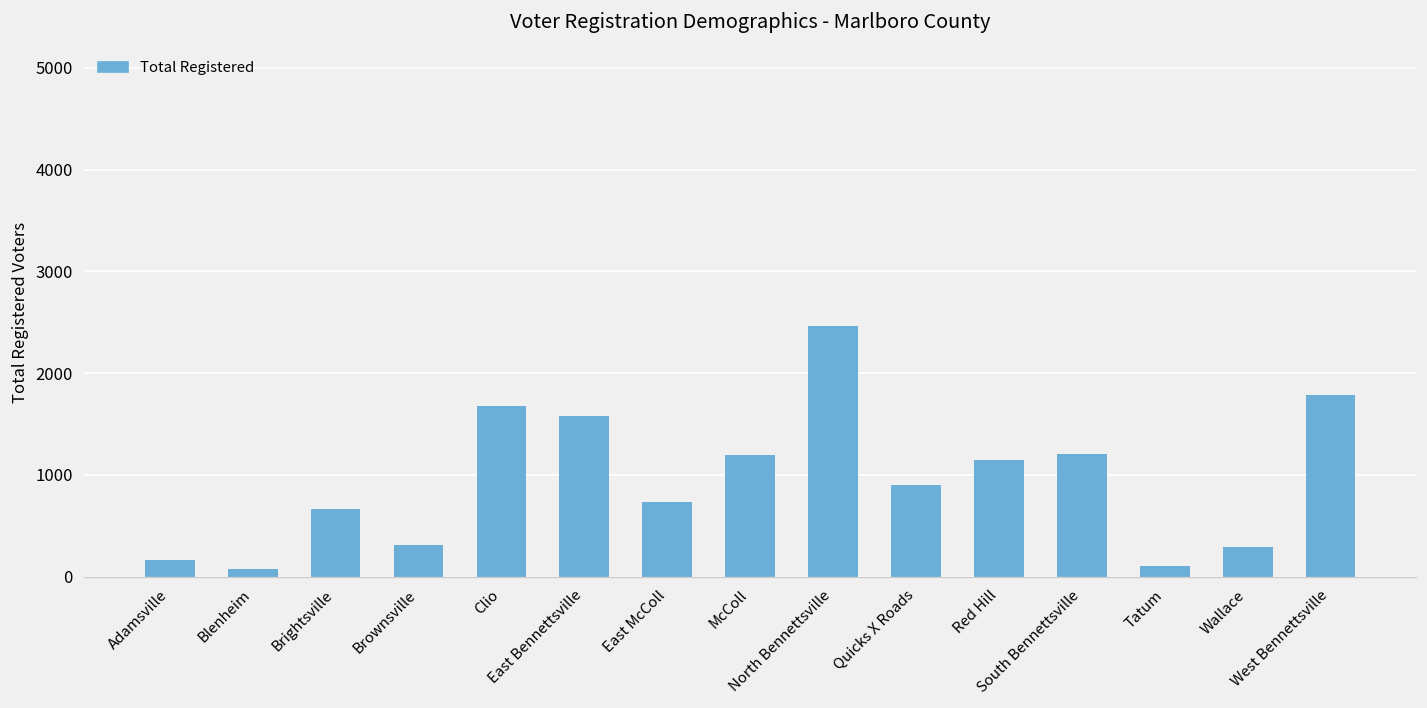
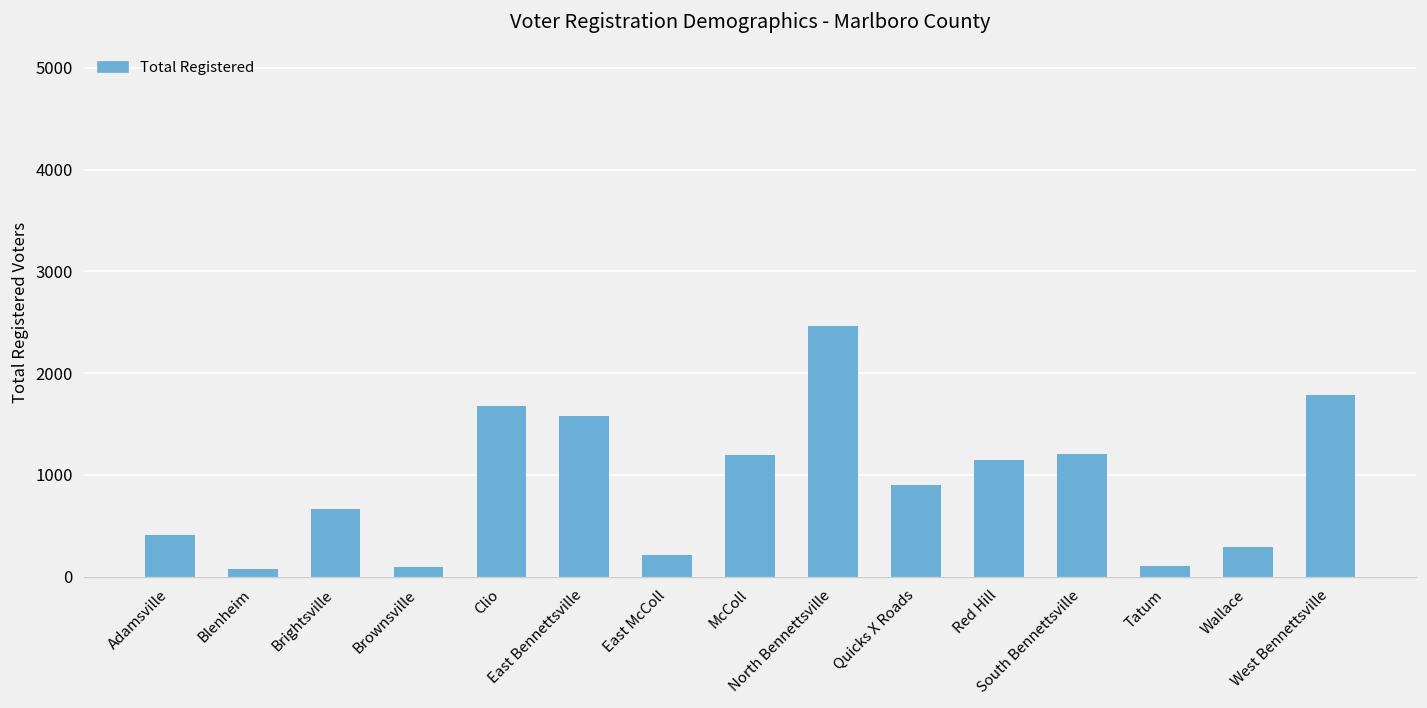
Adamsville: 200 -> 400
Brownsville: 300 -> 100
East McColl: 700 -> 200
